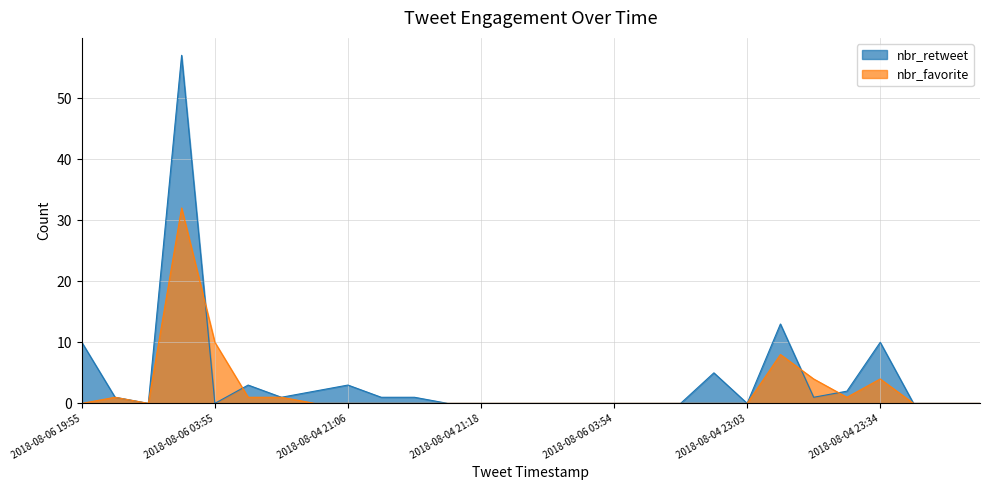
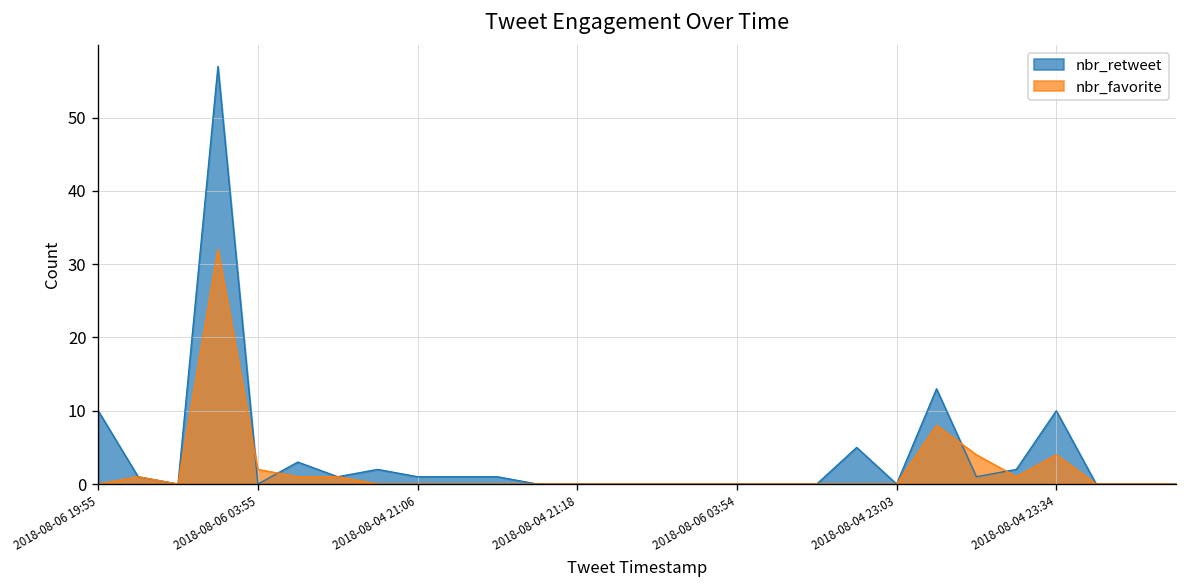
nbr_favorite, 2018-08-06 03:55: 10 -> 2
nbr_retweet, 2018-08-04 21:06: 3 -> 1
